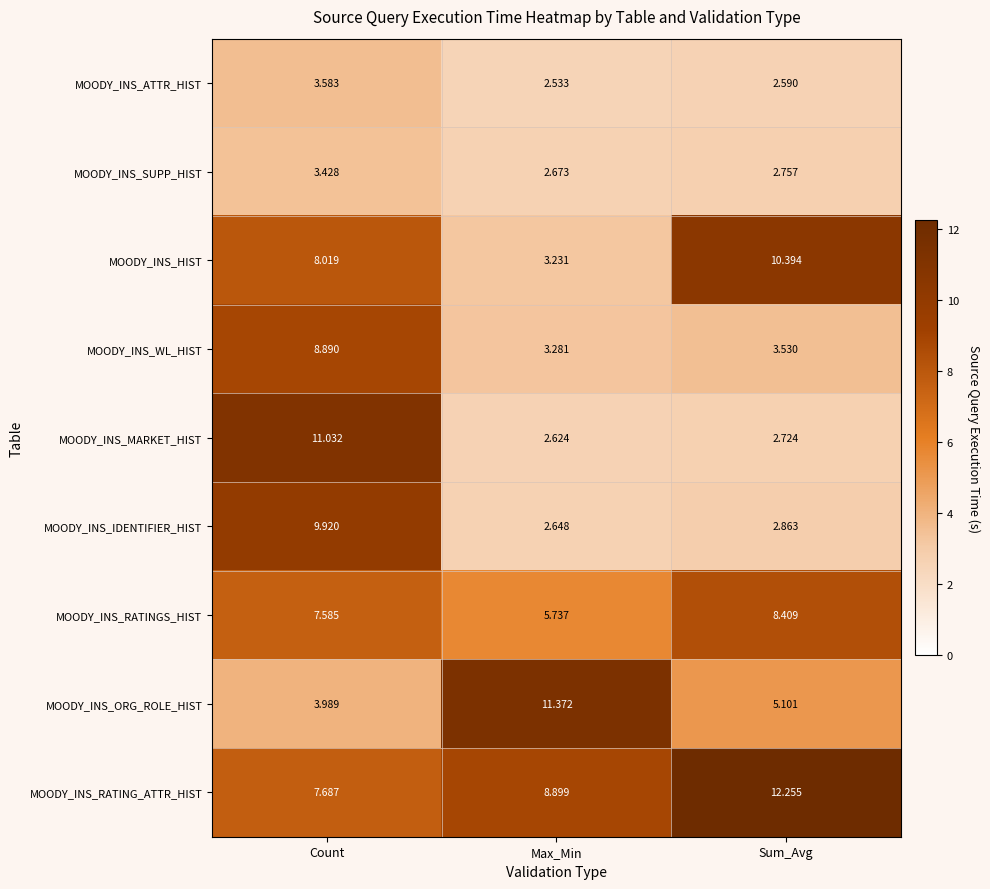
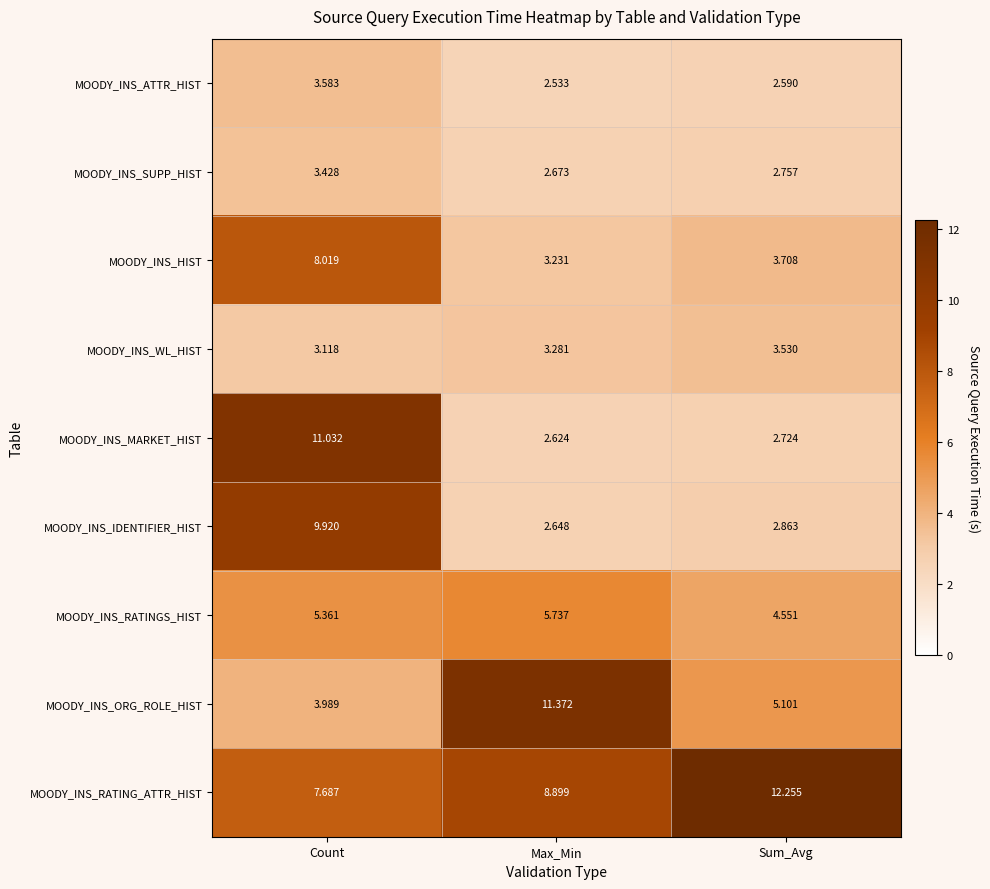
MOODY_INS_HIST, Sum_Avg: 10.394 -> 3.708
MOODY_INS_WL_HIST, Count: 8.890 -> 3.118
MOODY_INS_RATINGS_HIST, Count: 7.585 -> 5.361
MOODY_INS_RATINGS_HIST, Sum_Avg: 8.409 -> 4.551
